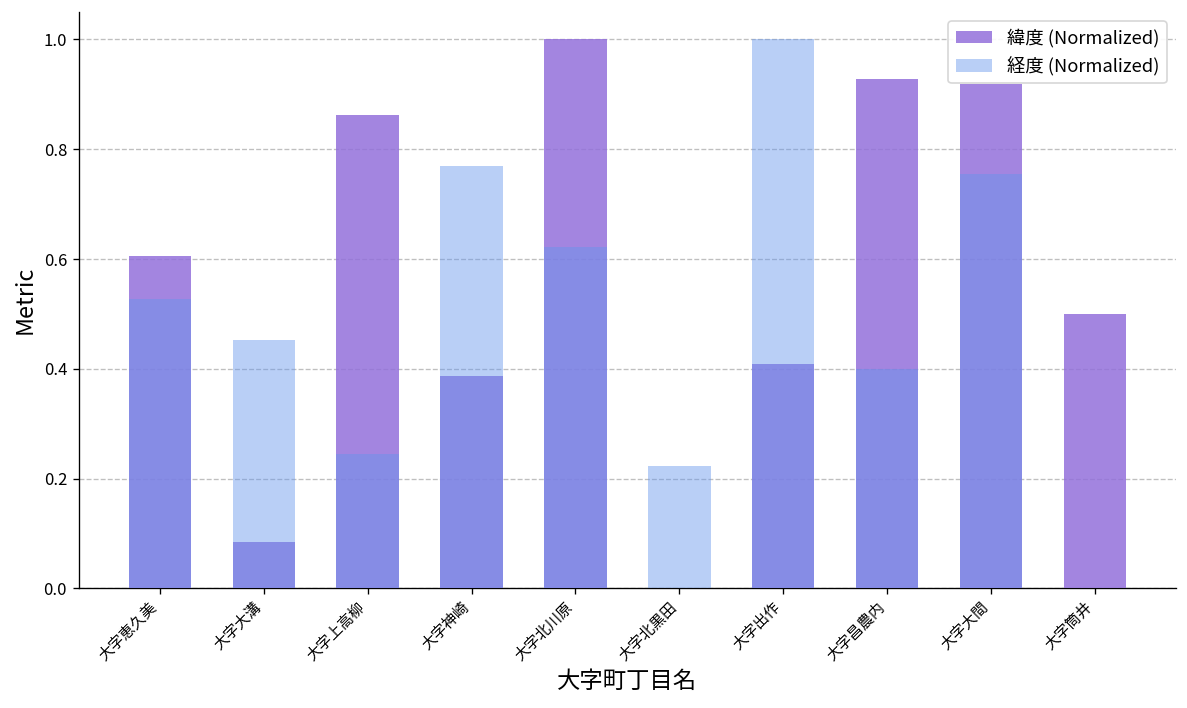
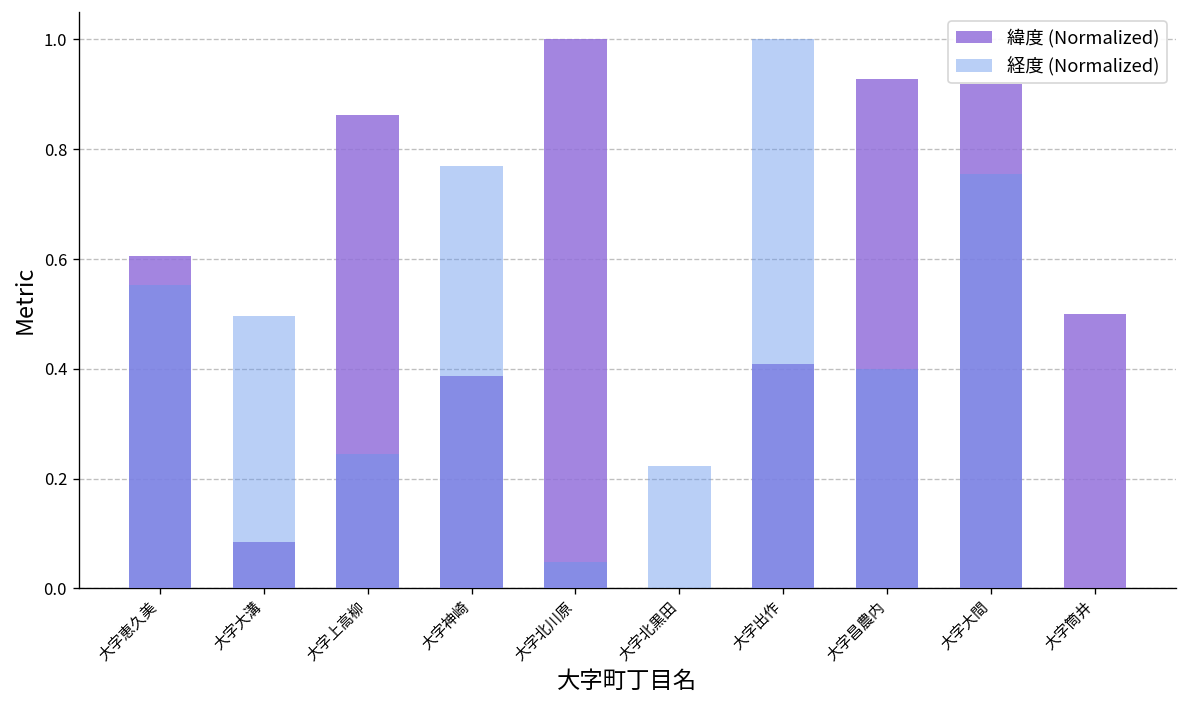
経度 (Normalized), 大字恵久美: 0.53 -> 0.55
経度 (Normalized), 大字大溝: 0.45 -> 0.50
経度 (Normalized), 大字北川原: 0.62 -> 0.05
